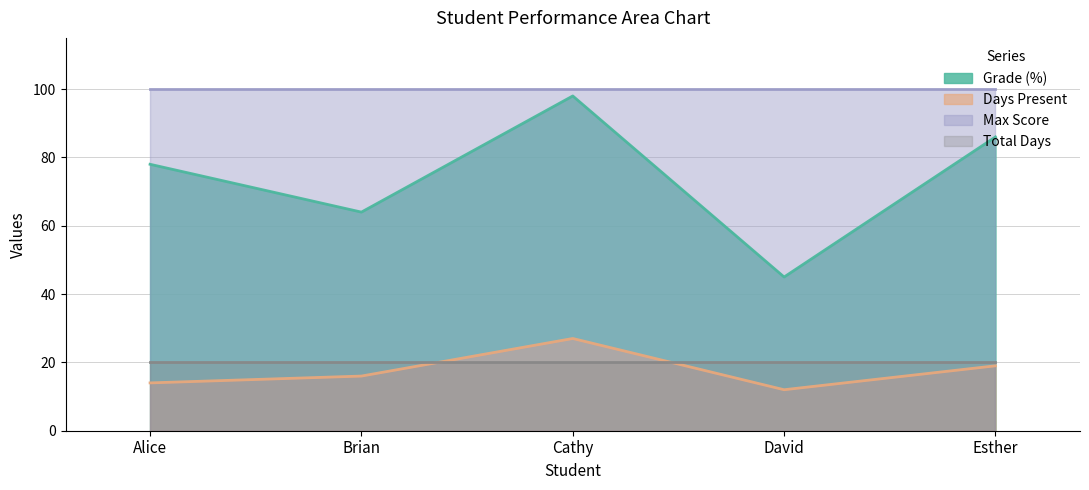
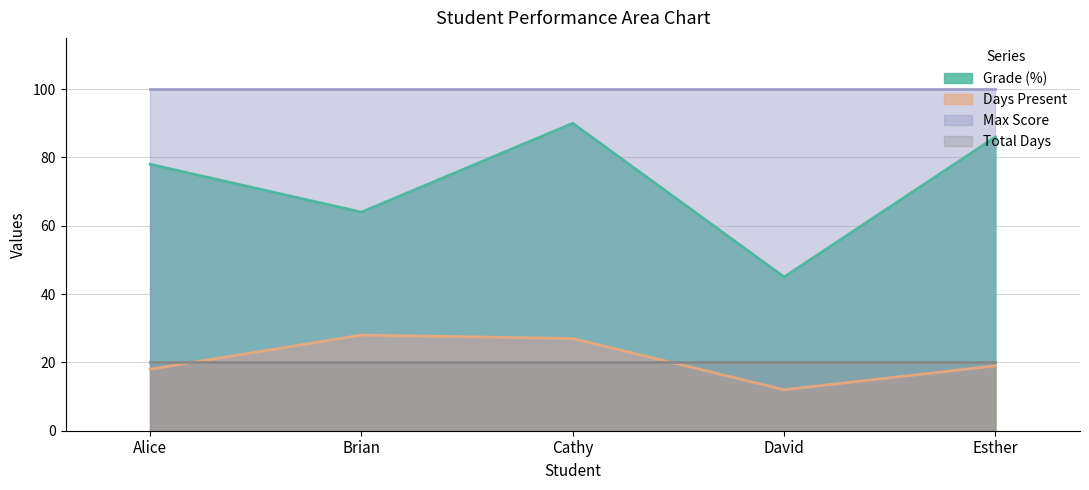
Days Present, Alice: 14 -> 18
Days Present, Brian: 16 -> 28
Grade (%), Cathy: 98 -> 90
